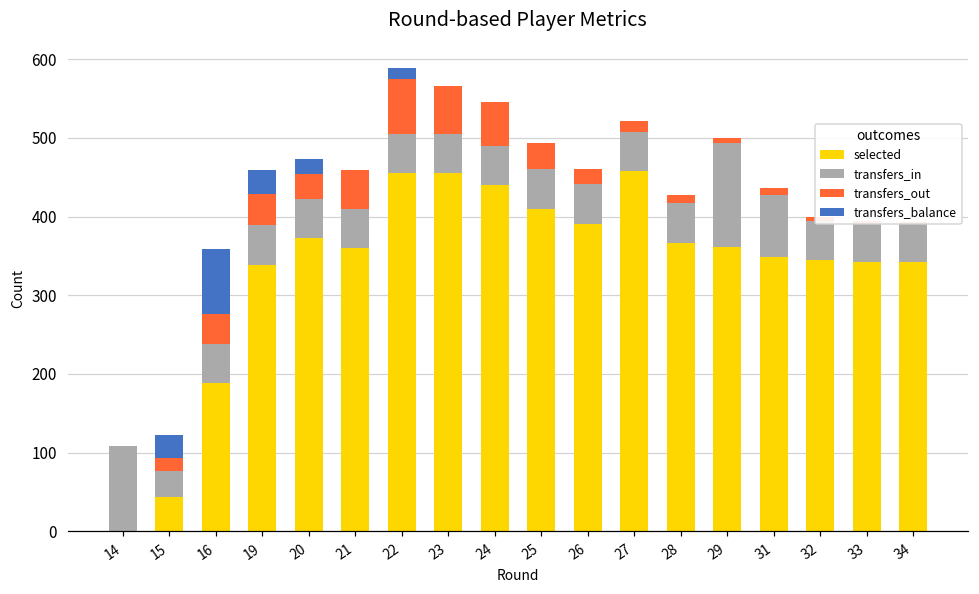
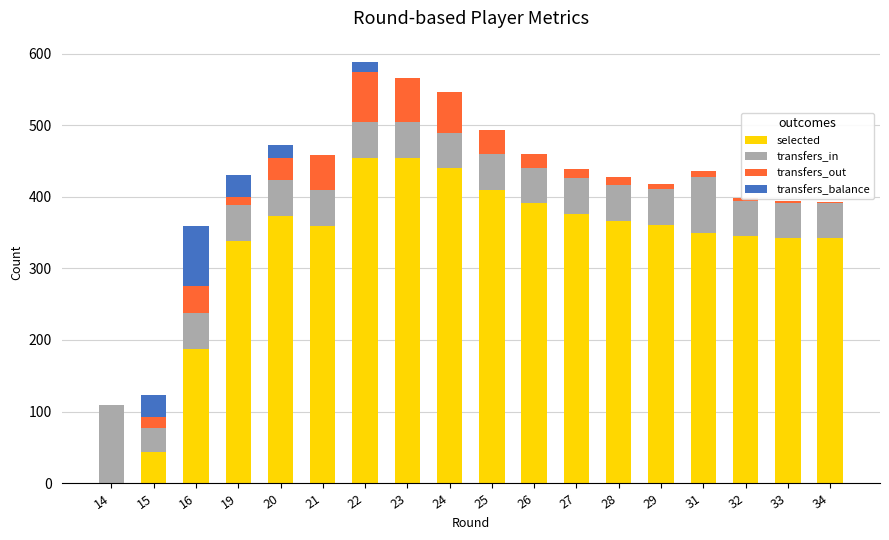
transfers_out, 19: 40 -> 10
selected, 27: 460 -> 380
transfers_in, 29: 130 -> 50
